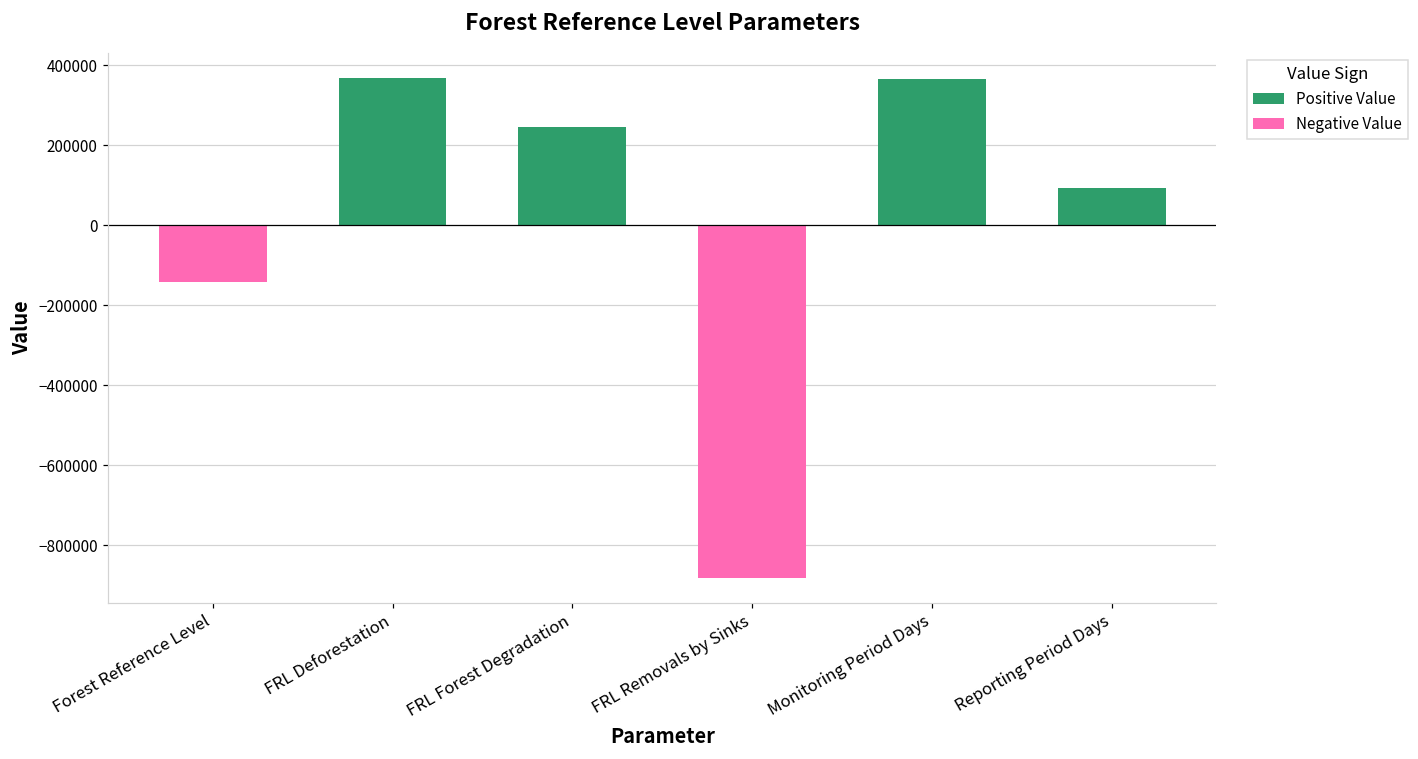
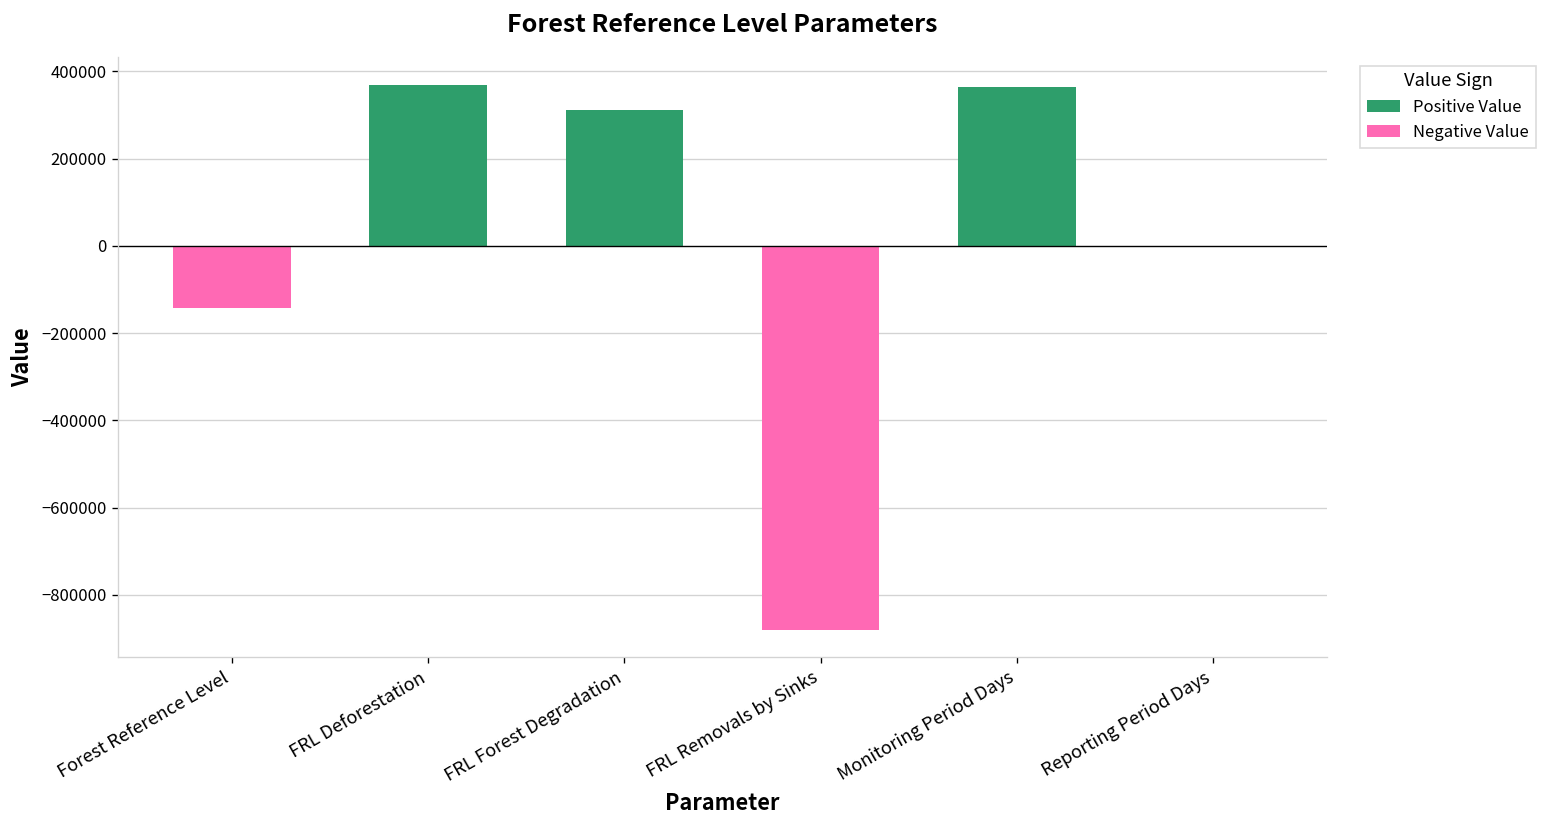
FRL Forest Degradation: 250000 -> 310000
Reporting Period Days: 90000 -> 0
